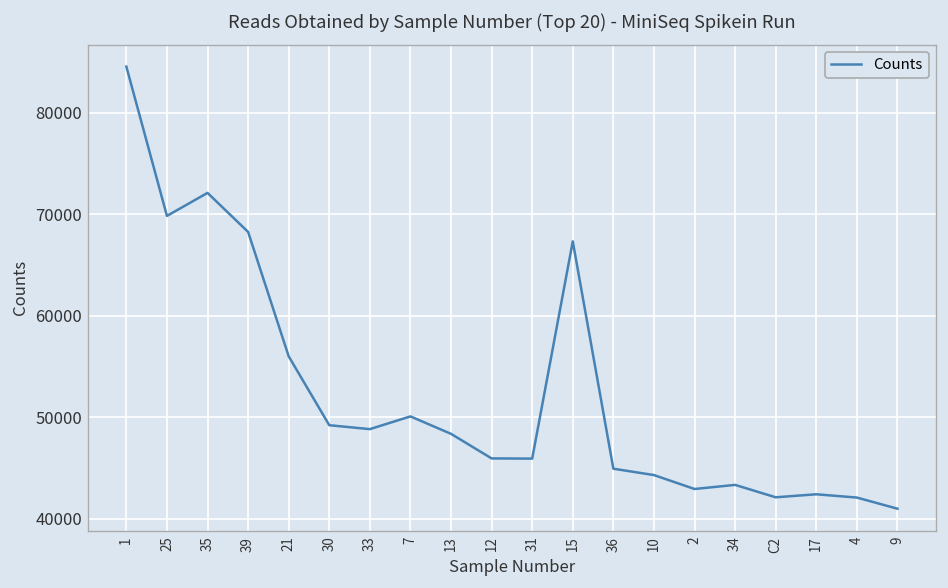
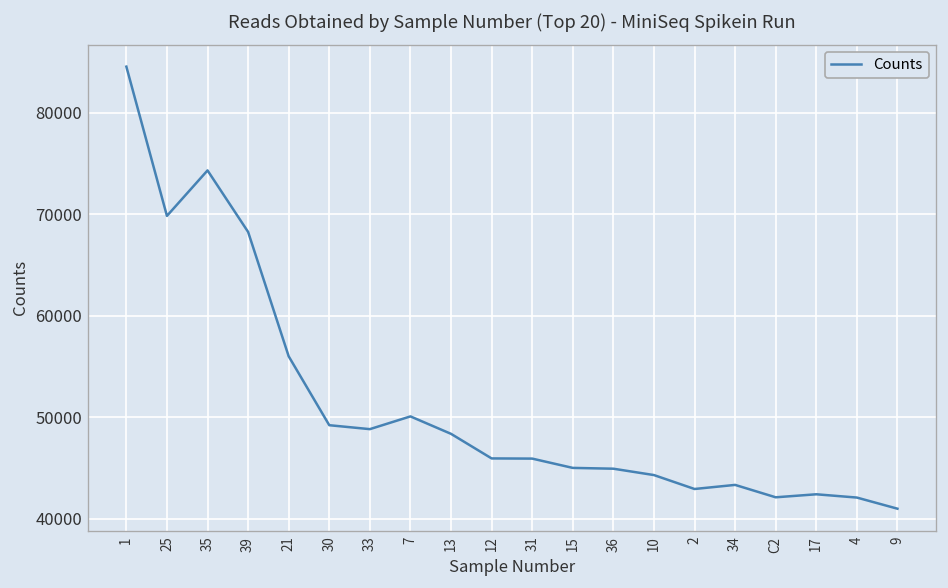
35: 72000 -> 74000
15: 67000 -> 45000
